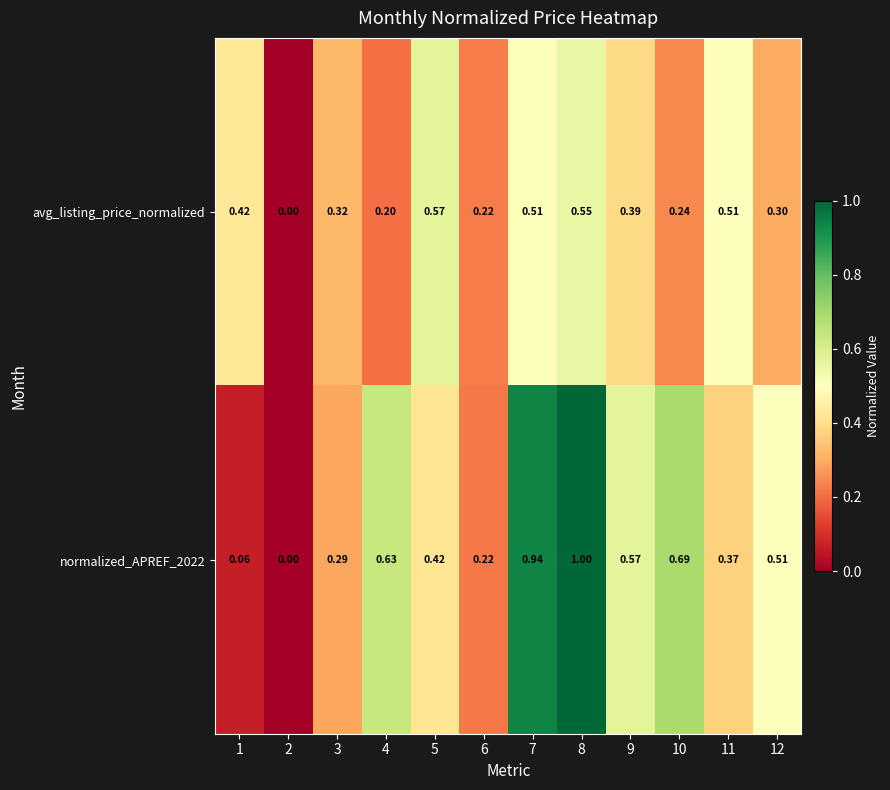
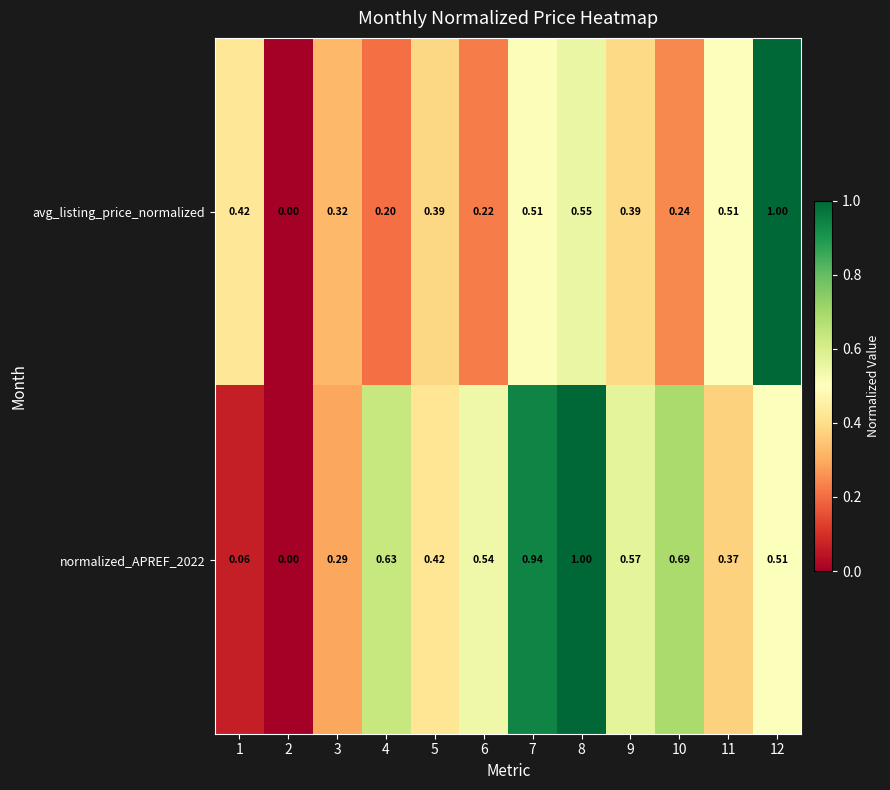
avg_listing_price_normalized, 5: 0.57 -> 0.39
avg_listing_price_normalized, 12: 0.30 -> 1.00
normalized_APREF_2022, 6: 0.22 -> 0.54
